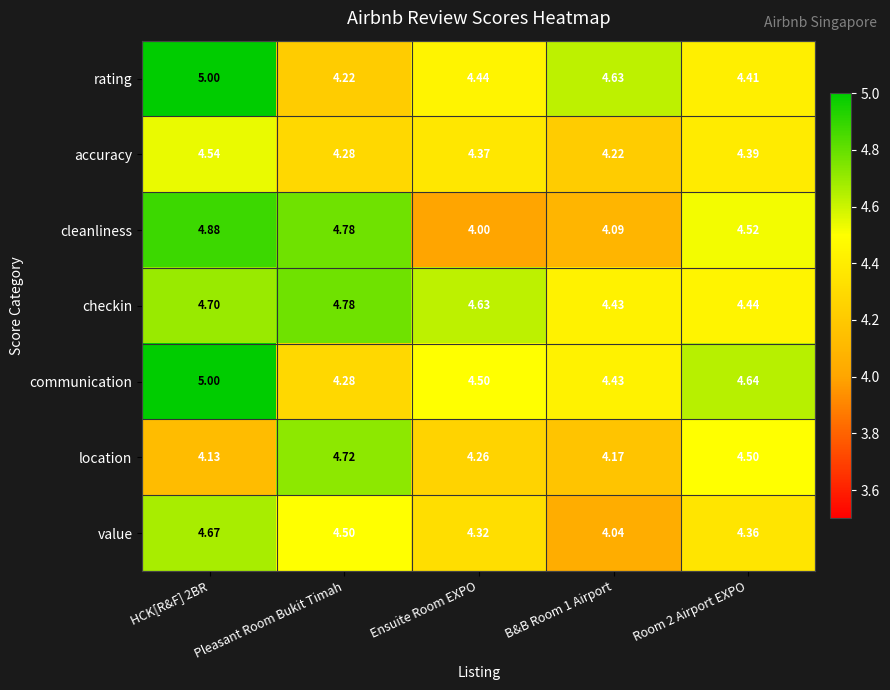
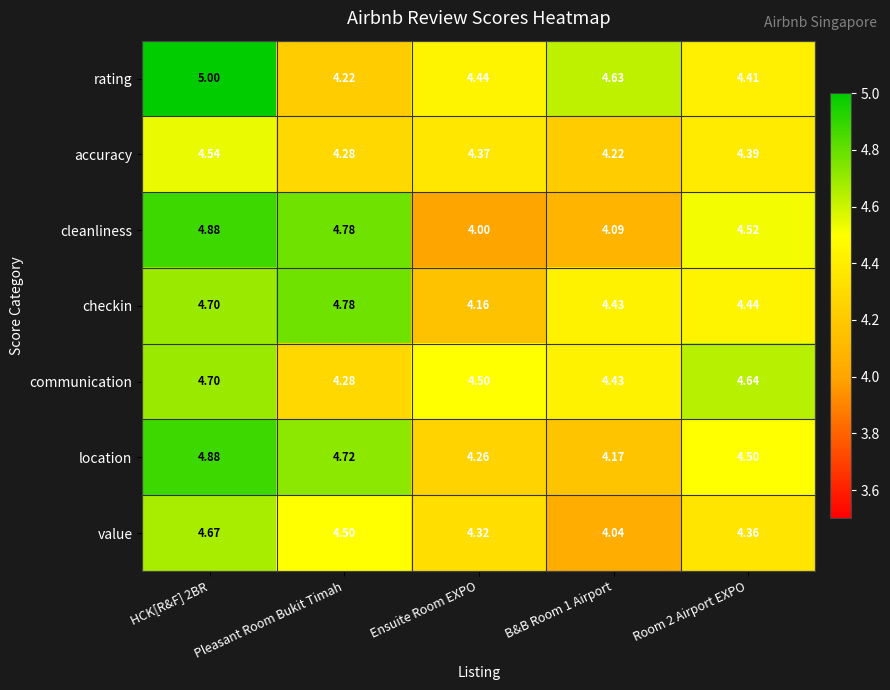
checkin, Ensuite Room EXPO: 4.63 -> 4.16
communication, HCK[R&F] 2BR: 5.00 -> 4.70
location, HCK[R&F] 2BR: 4.13 -> 4.88
